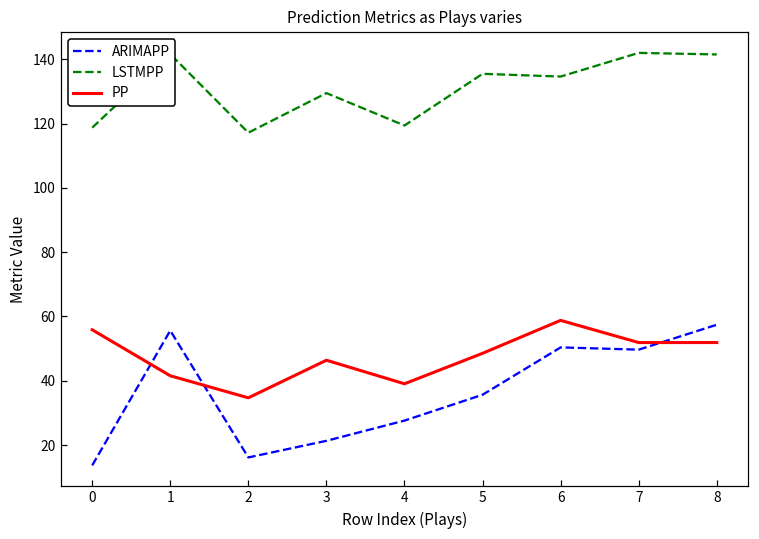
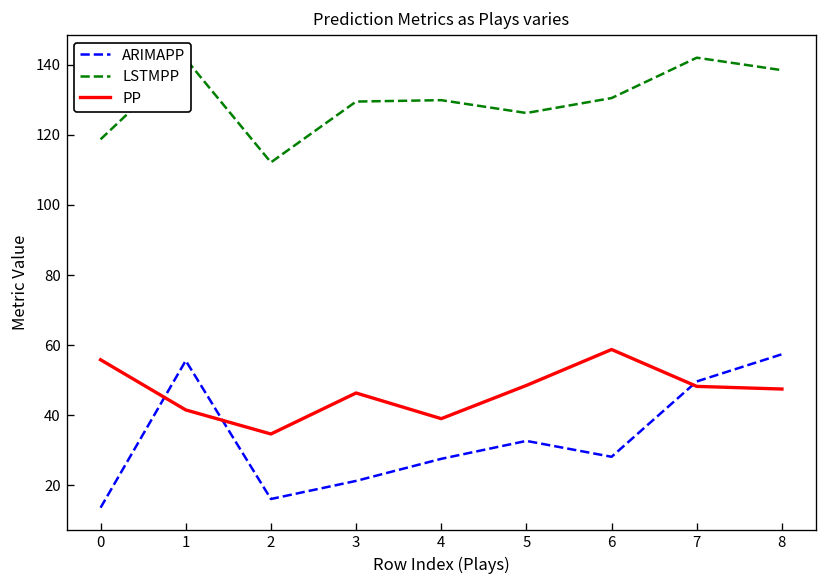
LSTMPP, 2: 117 -> 112
LSTMPP, 4: 119 -> 130
ARIMAPP, 5: 36 -> 33
LSTMPP, 5: 135 -> 126
ARIMAPP, 6: 50 -> 28
LSTMPP, 6: 135 -> 130
PP, 7: 52 -> 48
LSTMPP, 8: 142 -> 138
PP, 8: 52 -> 48
